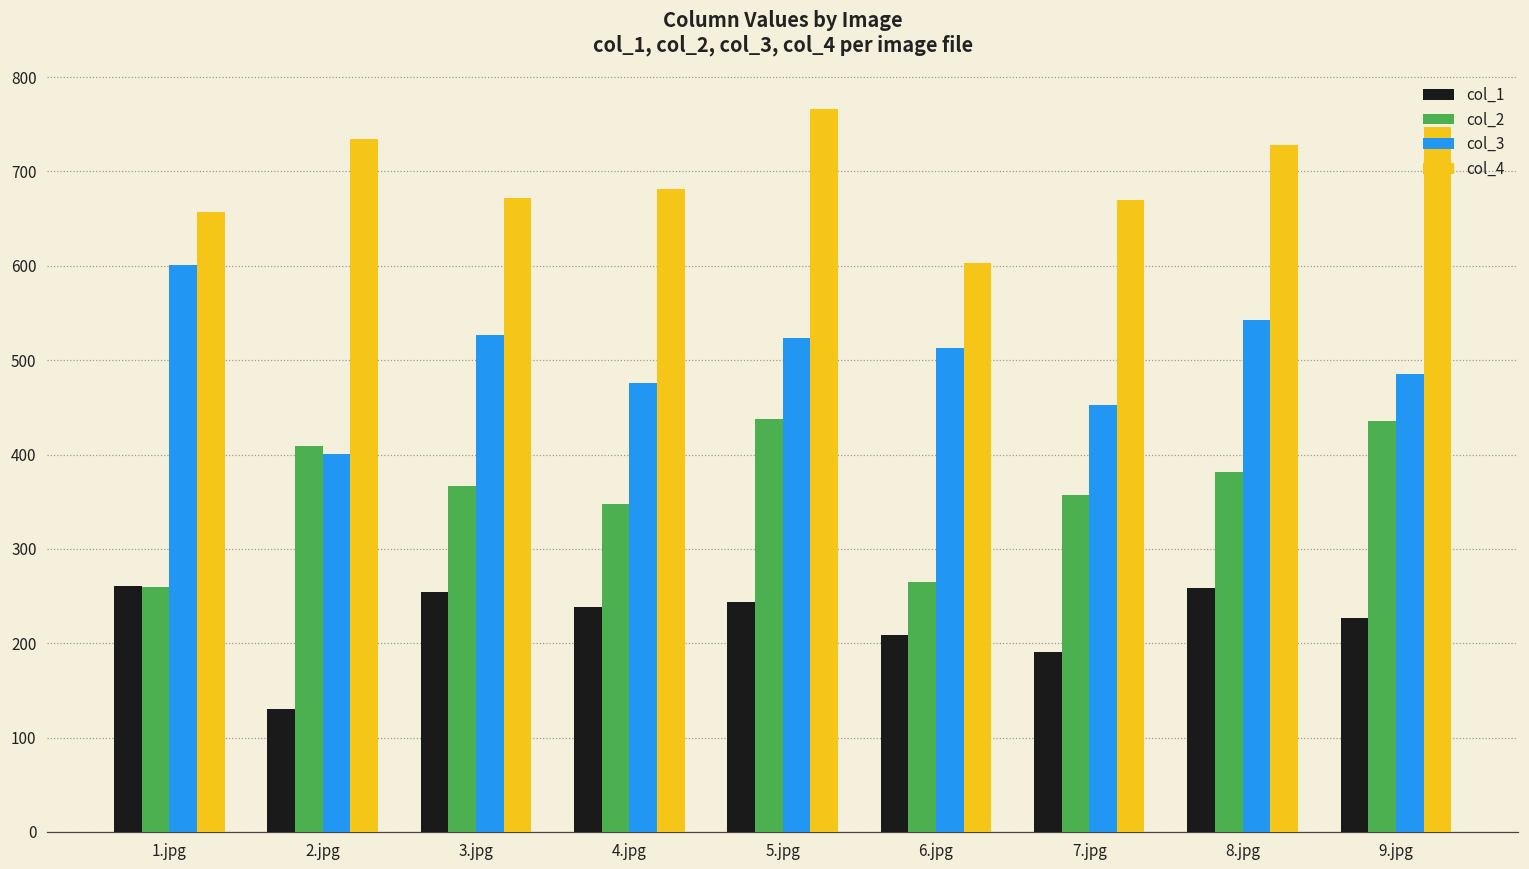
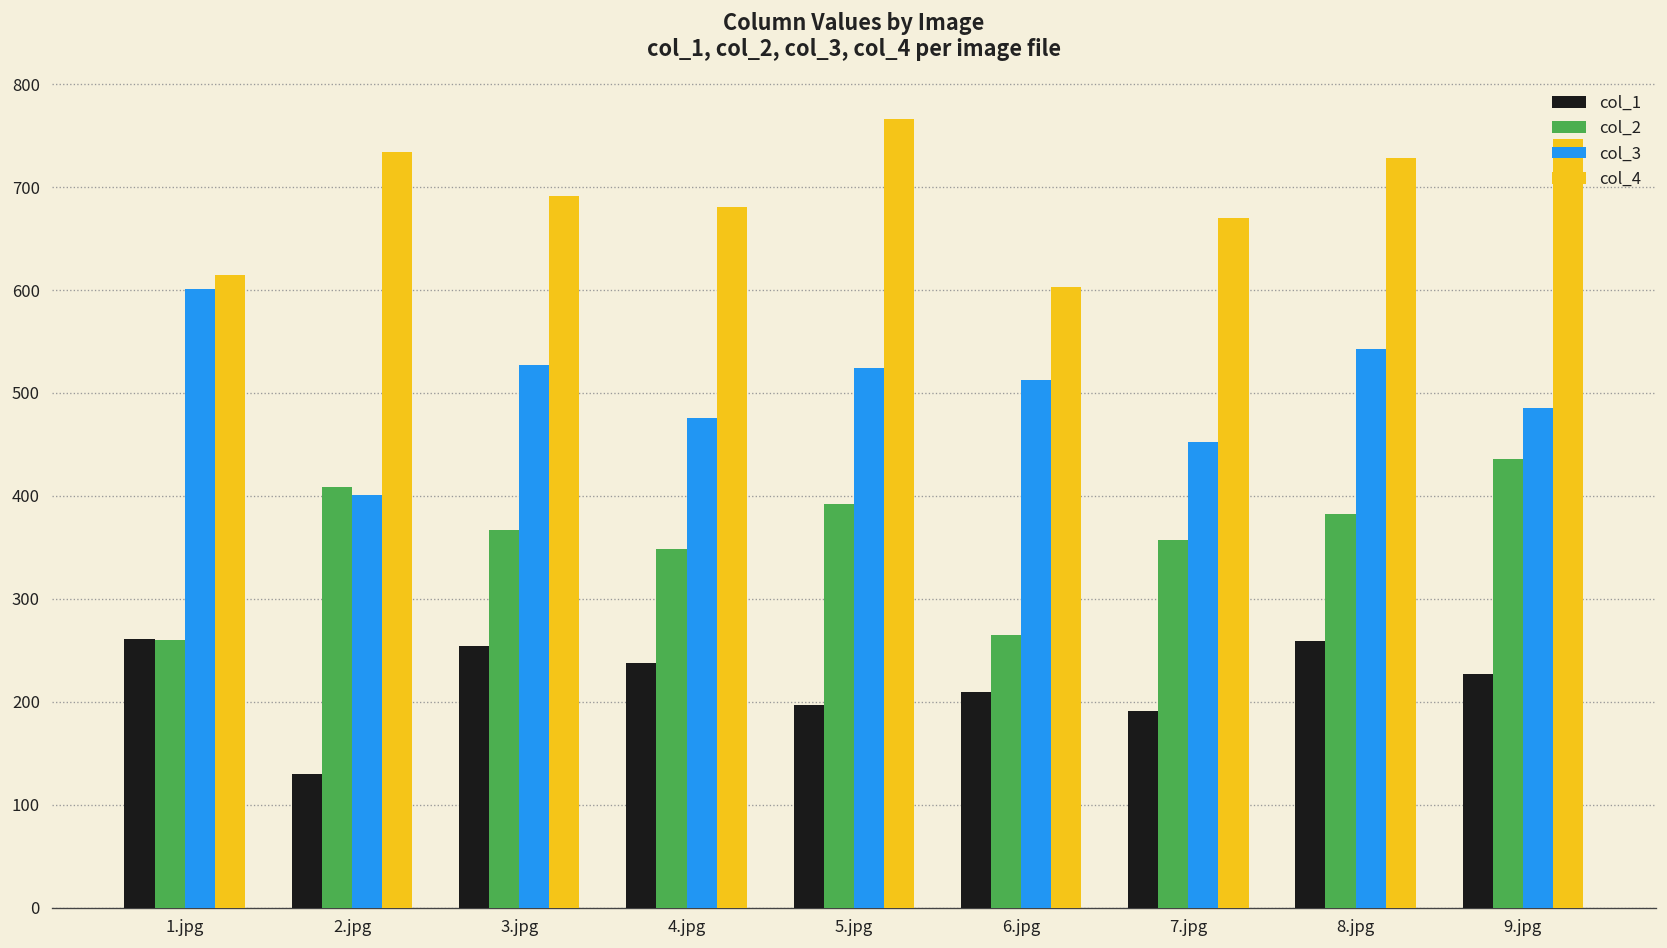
col_4, 1.jpg: 660 -> 620
col_4, 3.jpg: 670 -> 690
col_1, 5.jpg: 240 -> 200
col_2, 5.jpg: 440 -> 390
